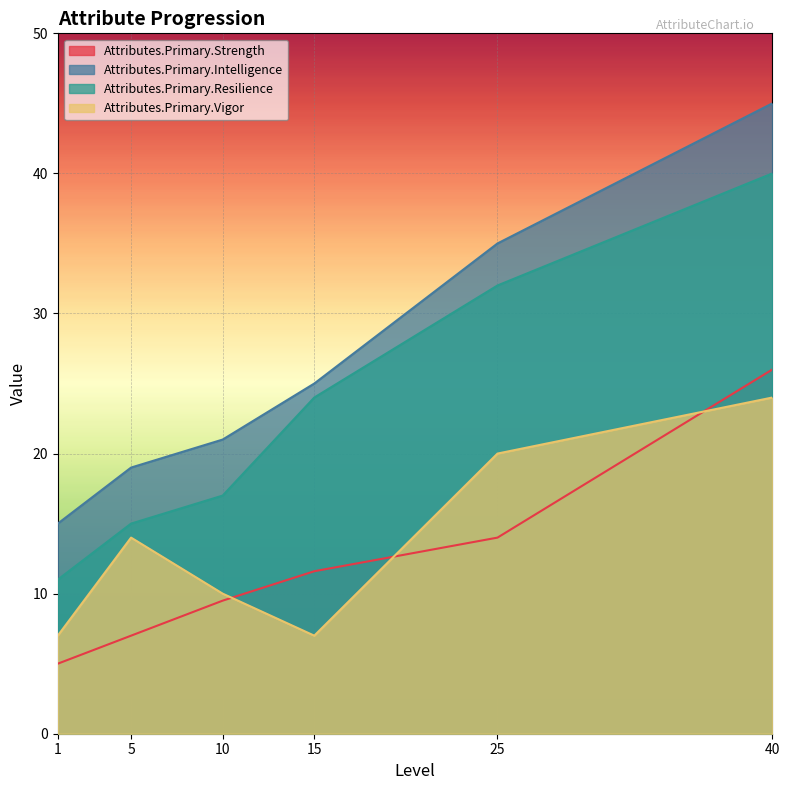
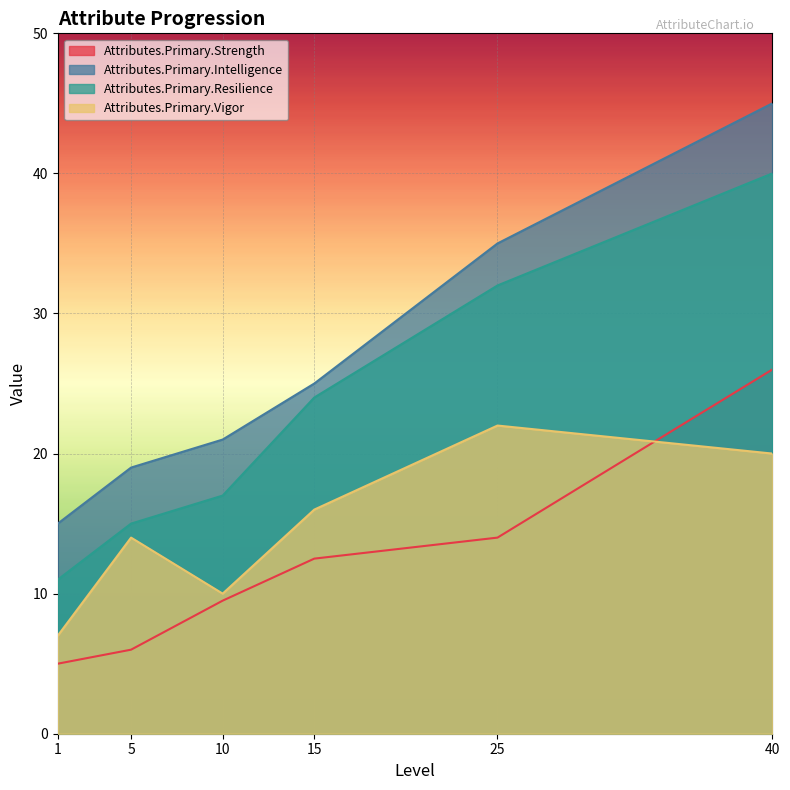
Attributes.Primary.Strength, 5: 7 -> 6
Attributes.Primary.Strength, 15: 11.6 -> 12.5
Attributes.Primary.Vigor, 15: 7 -> 16
Attributes.Primary.Vigor, 25: 20 -> 22
Attributes.Primary.Vigor, 40: 24 -> 20
